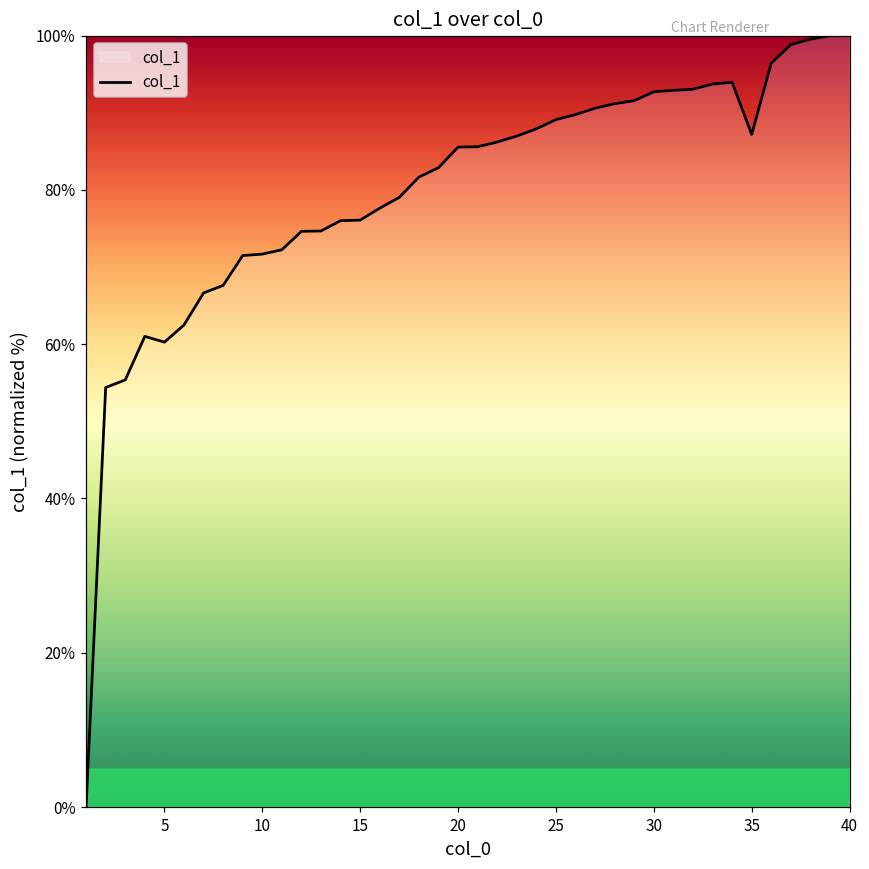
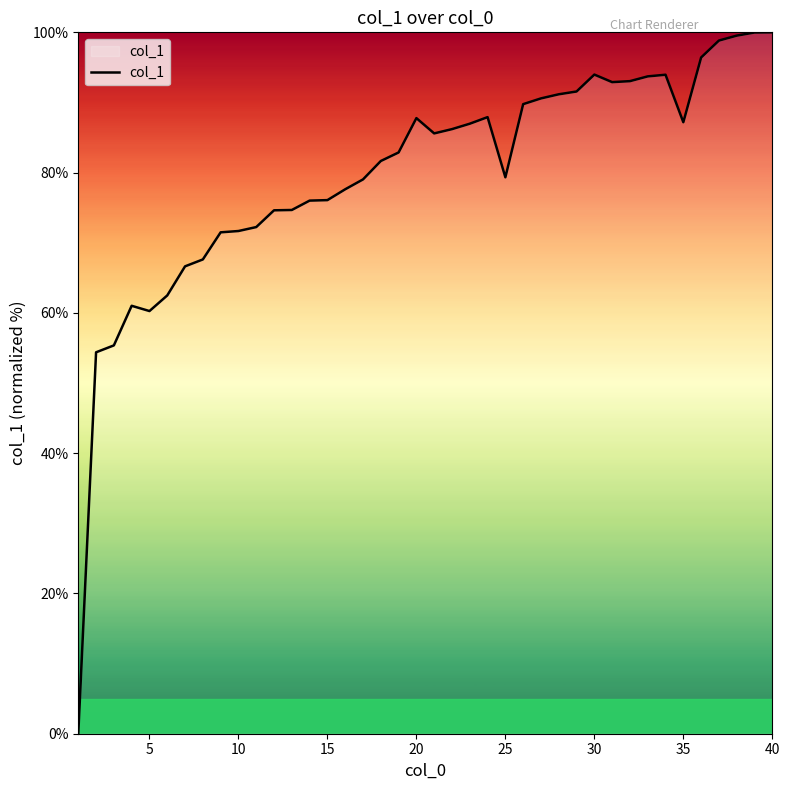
20: 86% -> 88%
25: 89% -> 79%
30: 93% -> 94%
